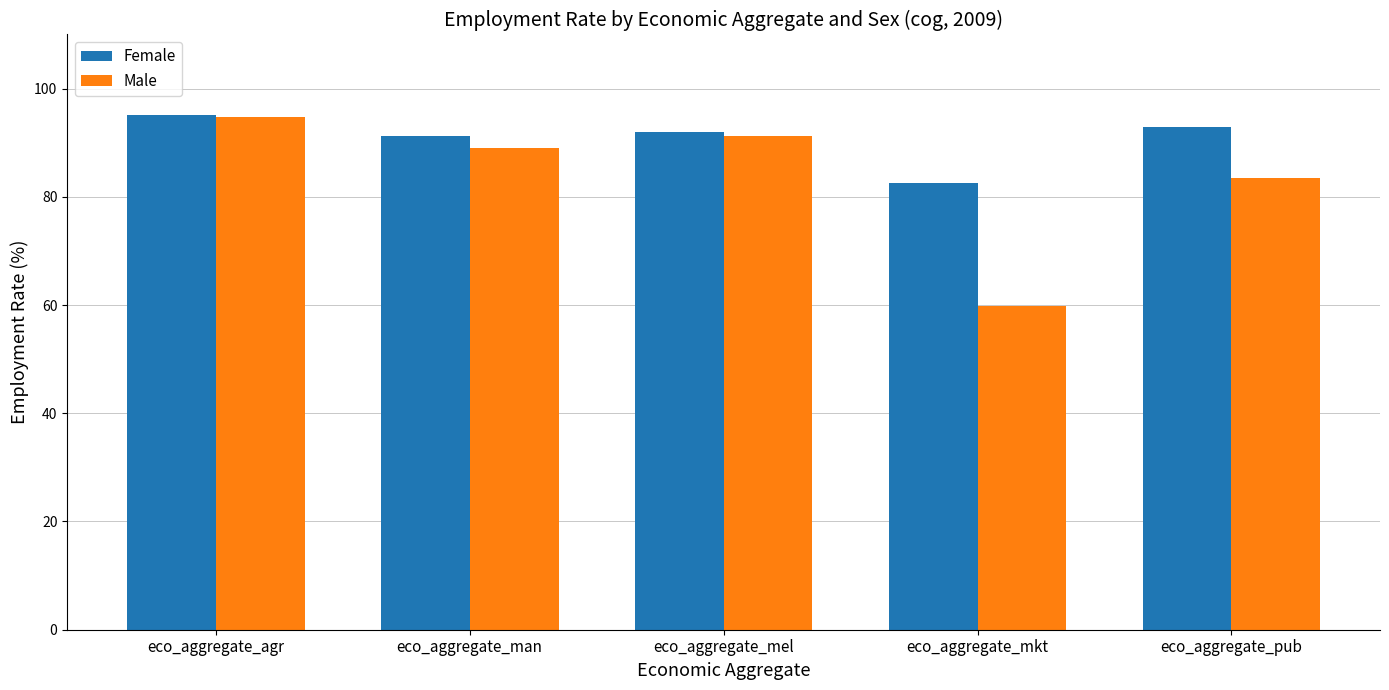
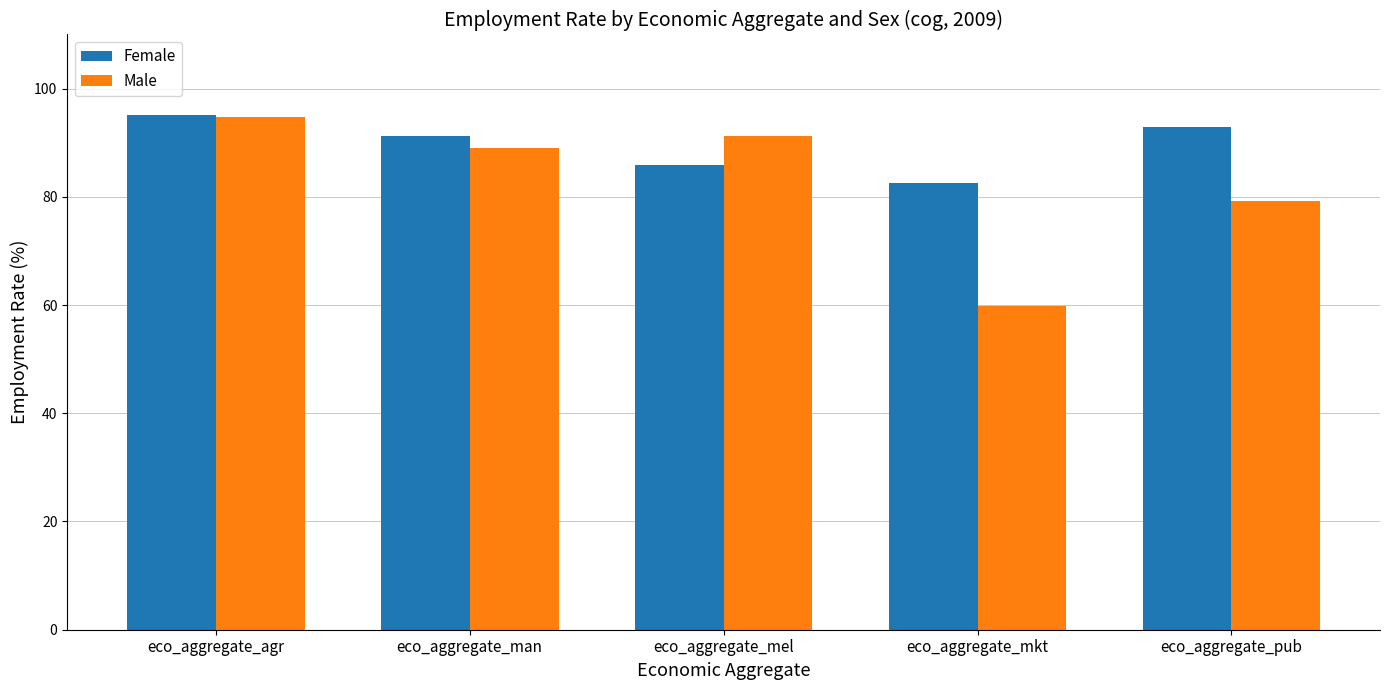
Female, eco_aggregate_mel: 92 -> 86
Male, eco_aggregate_pub: 83 -> 79
